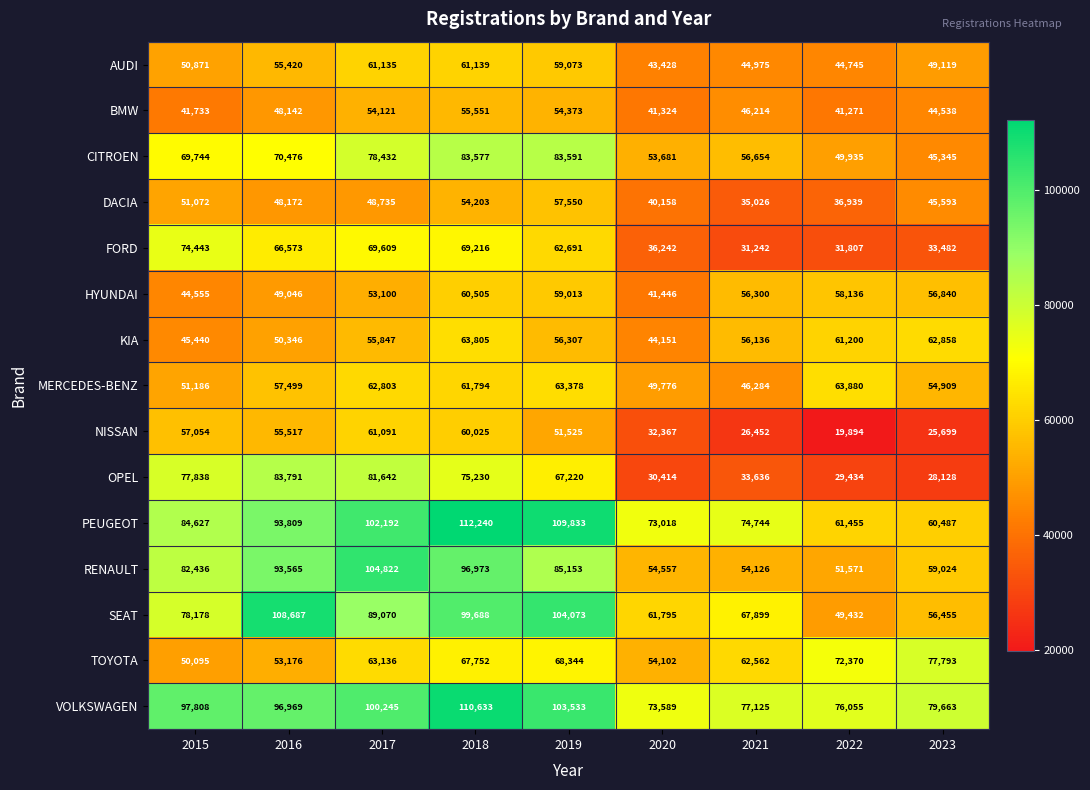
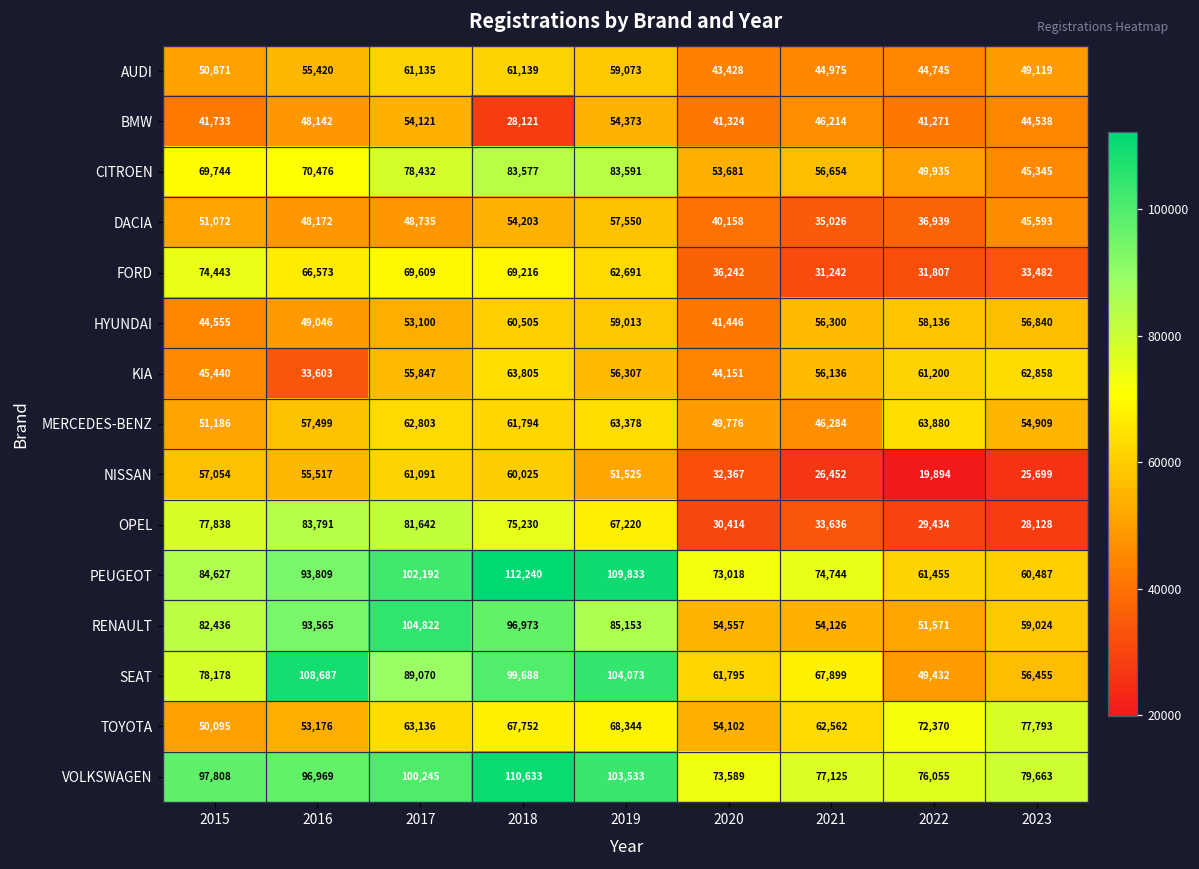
BMW, 2018: 55,551 -> 28,121
KIA, 2016: 50,346 -> 33,603
